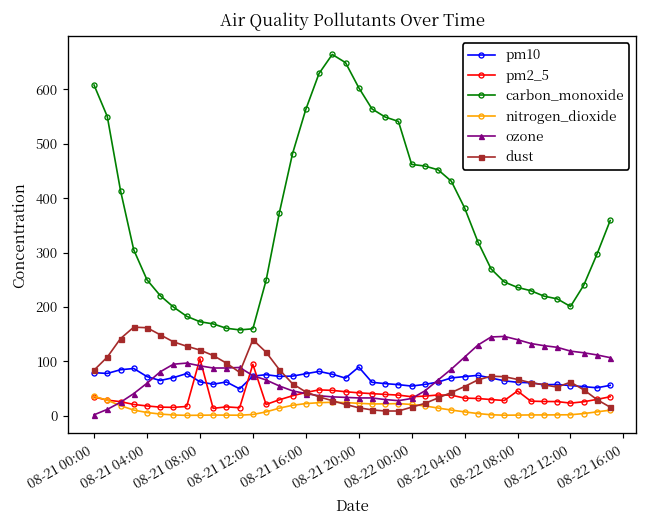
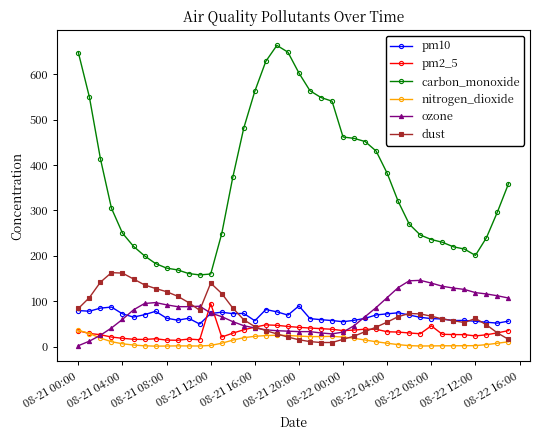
carbon_monoxide, 08-21 00:00: 610 -> 650
pm2_5, 08-21 08:00: 110 -> 10
pm10, 08-21 16:00: 80 -> 60
